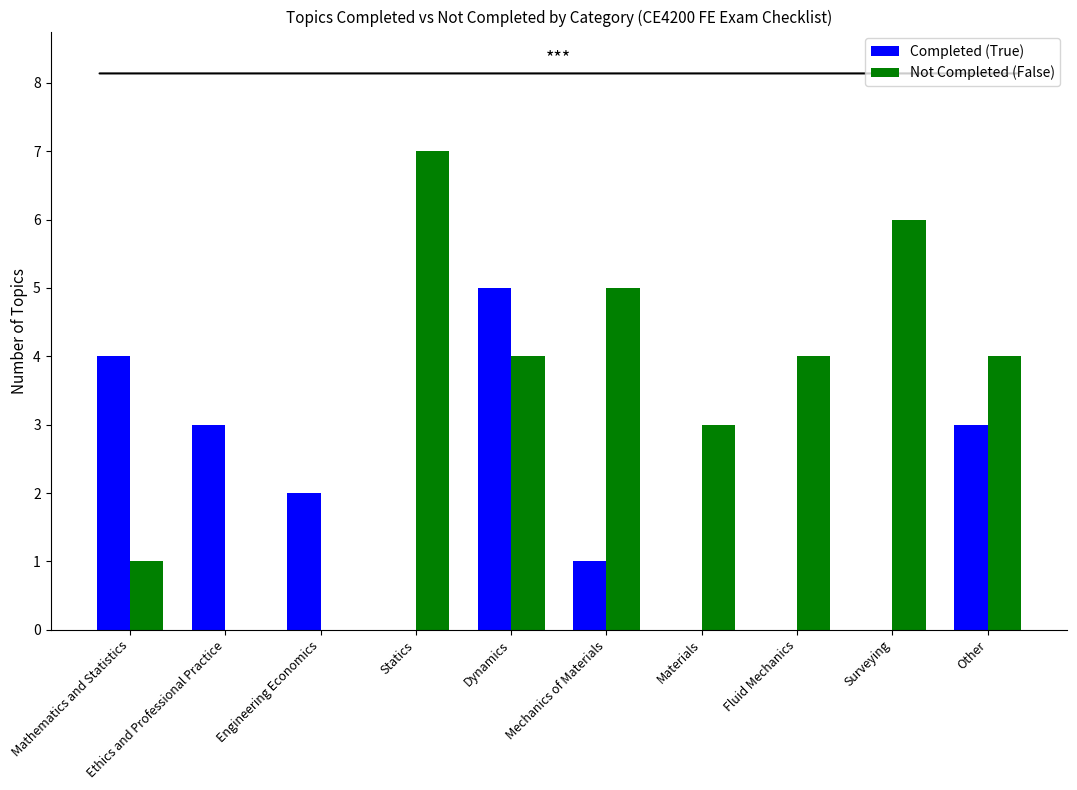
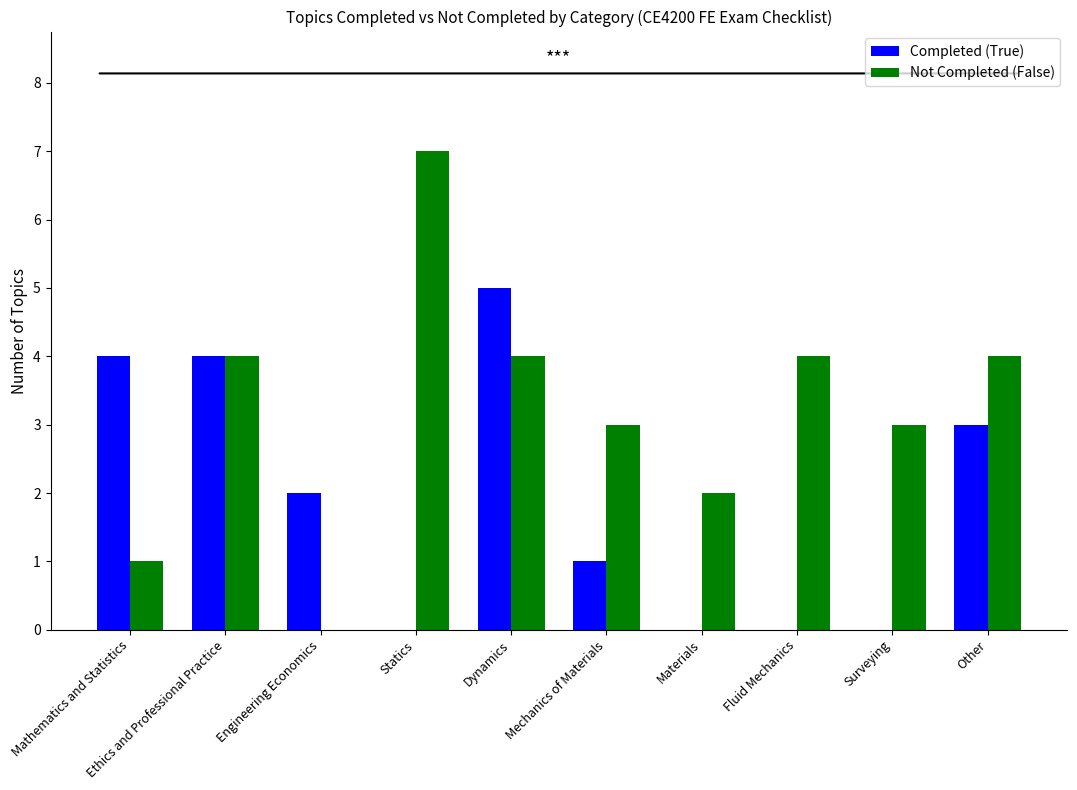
Completed (True), Ethics and Professional Practice: 3 -> 4
Not Completed (False), Ethics and Professional Practice: 0 -> 4
Not Completed (False), Mechanics of Materials: 5 -> 3
Not Completed (False), Materials: 3 -> 2
Not Completed (False), Surveying: 6 -> 3
